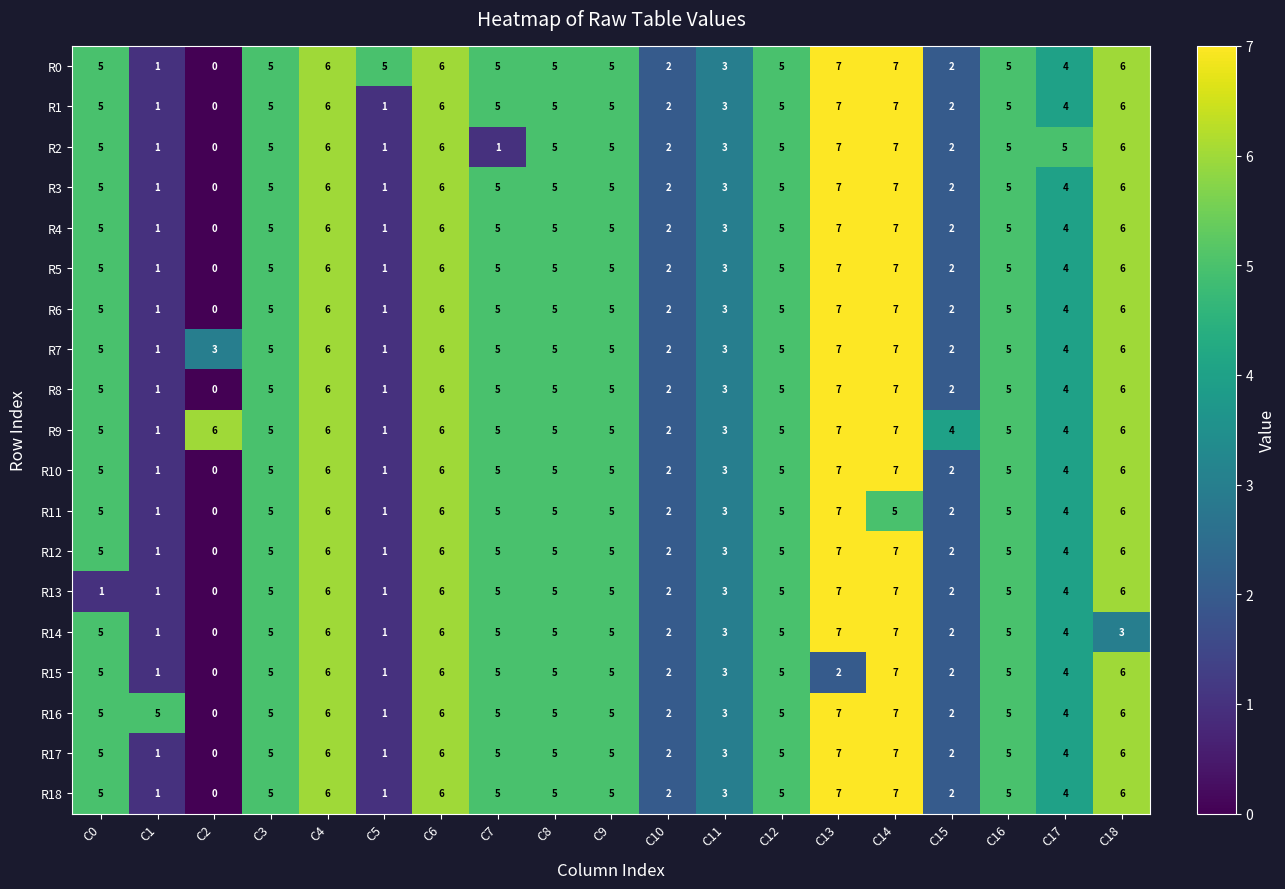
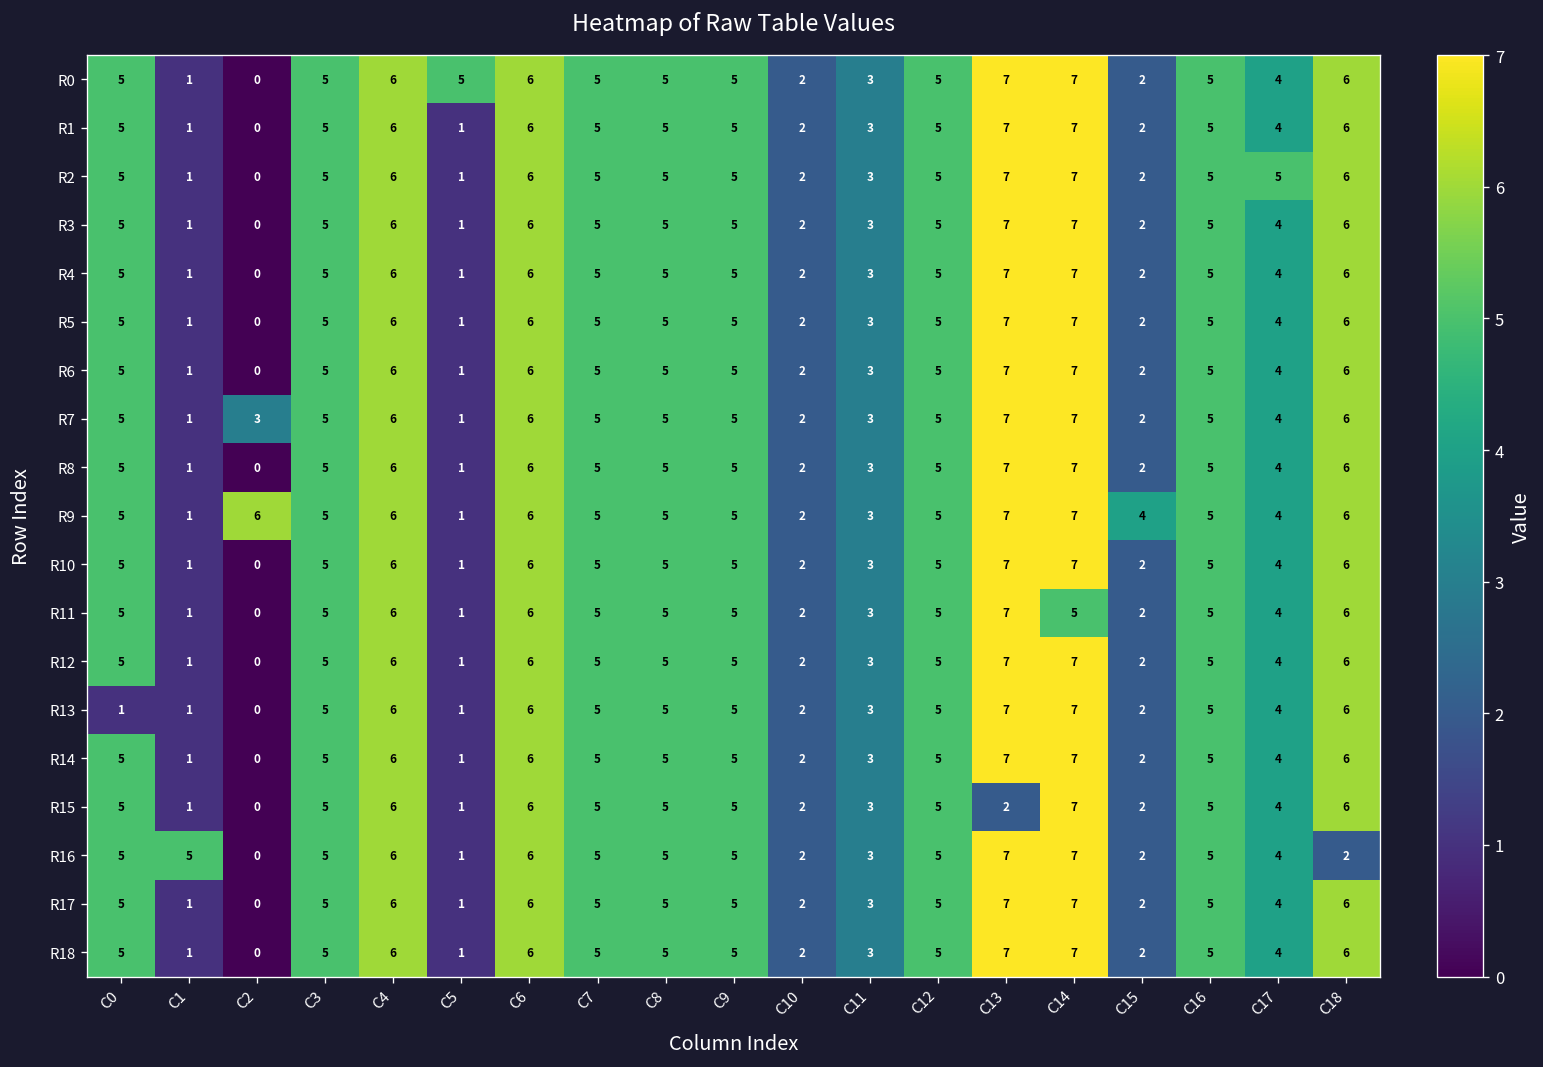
R2, C7: 1 -> 5
R14, C18: 3 -> 6
R16, C18: 6 -> 2
